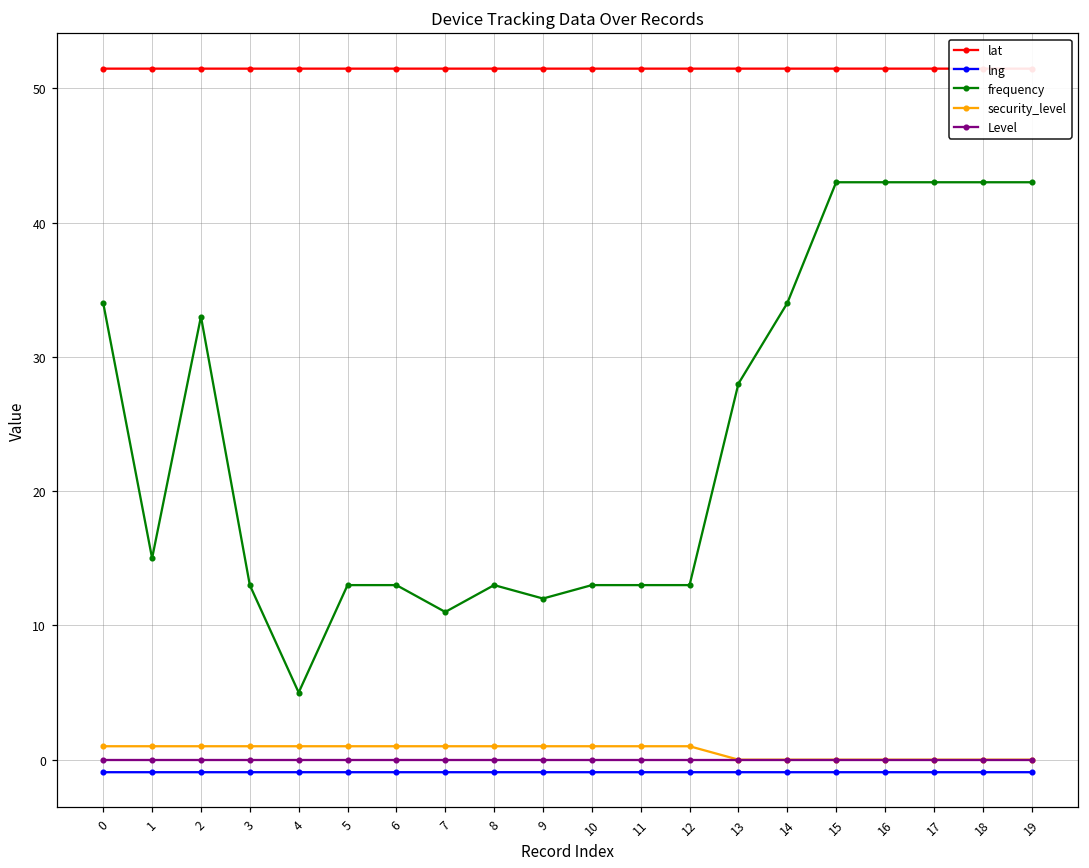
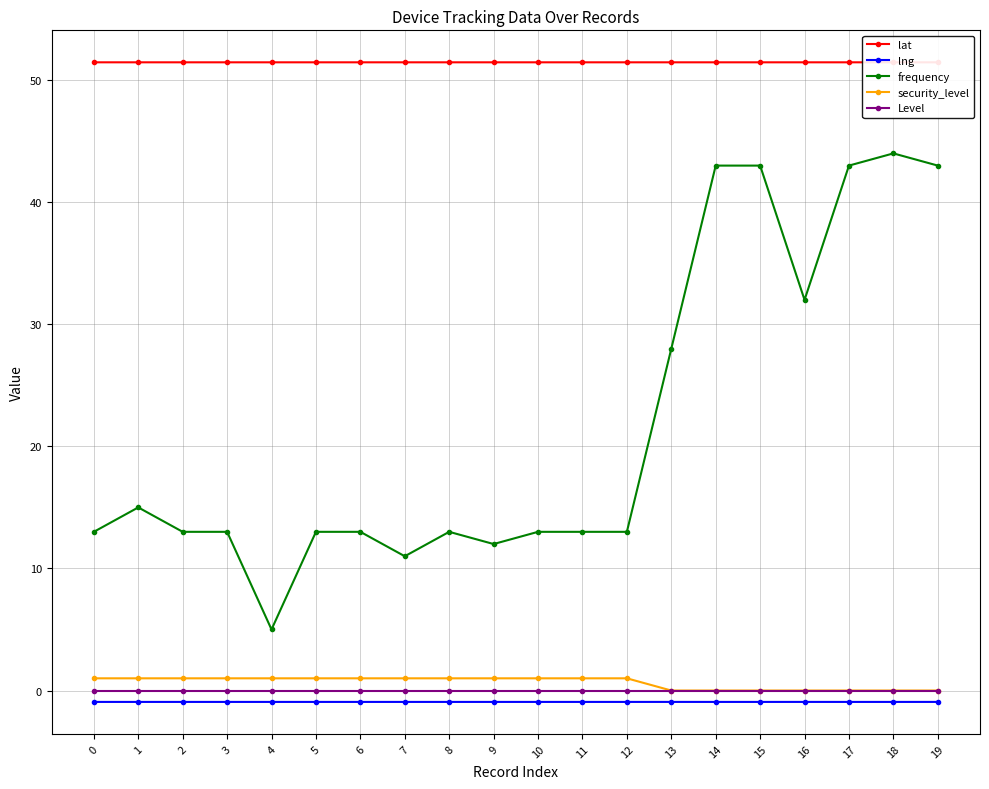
frequency, 0: 34 -> 13
frequency, 2: 33 -> 13
frequency, 14: 34 -> 43
frequency, 16: 43 -> 32
frequency, 18: 43 -> 44
